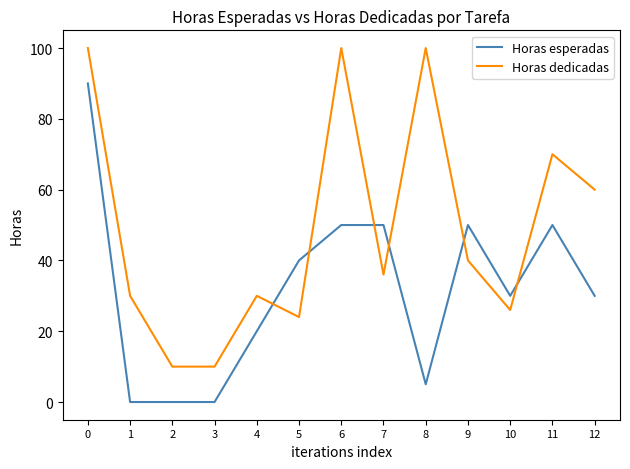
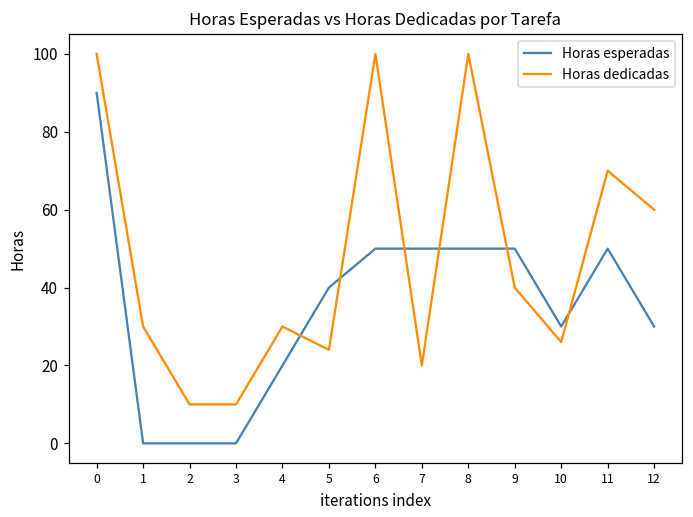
Horas dedicadas, 7: 36 -> 20
Horas esperadas, 8: 5 -> 50
